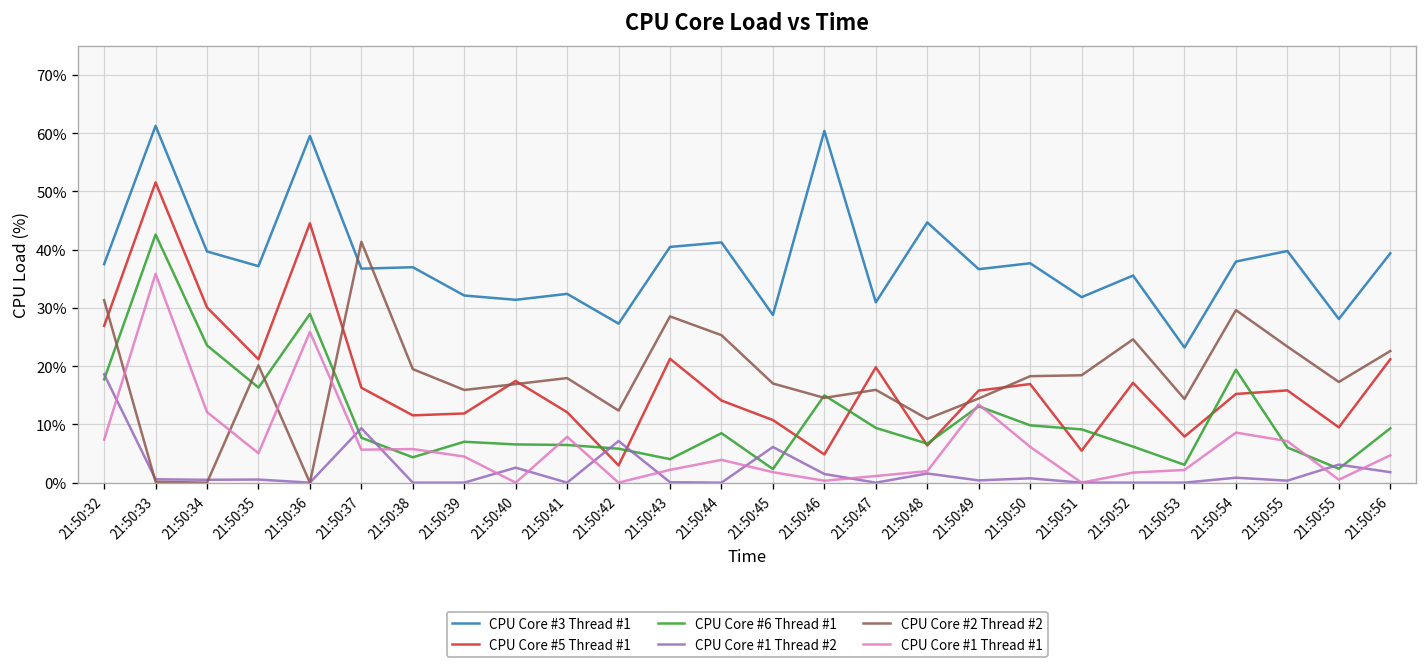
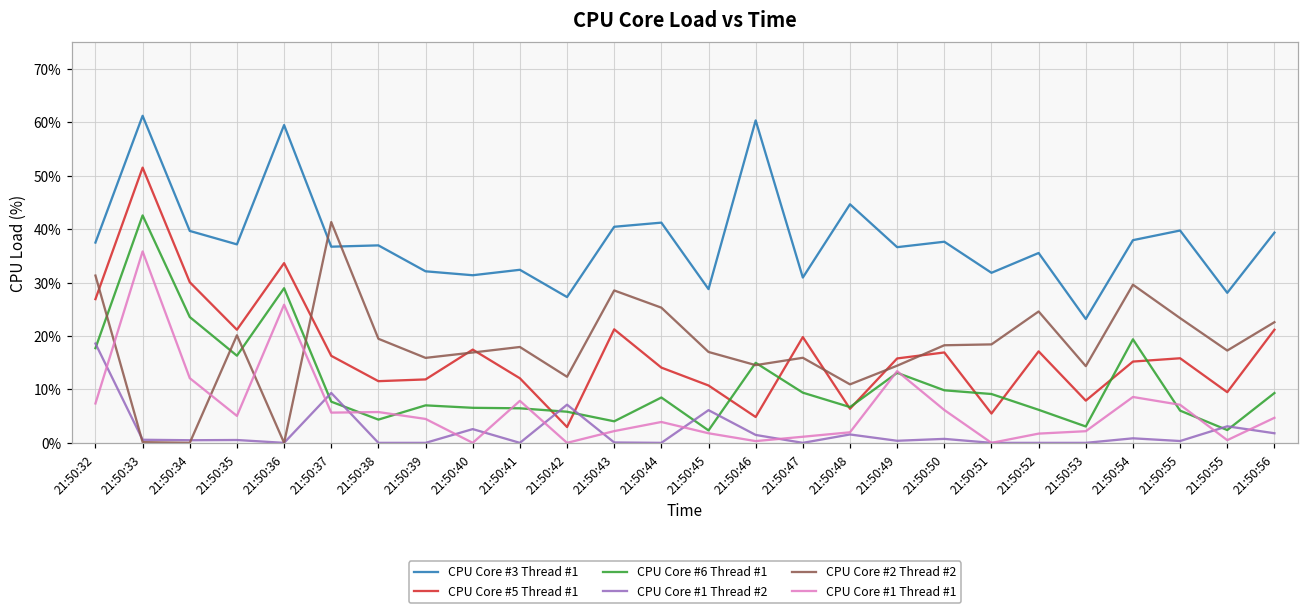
CPU Core #5 Thread #1, 21:50:36: 45% -> 34%
